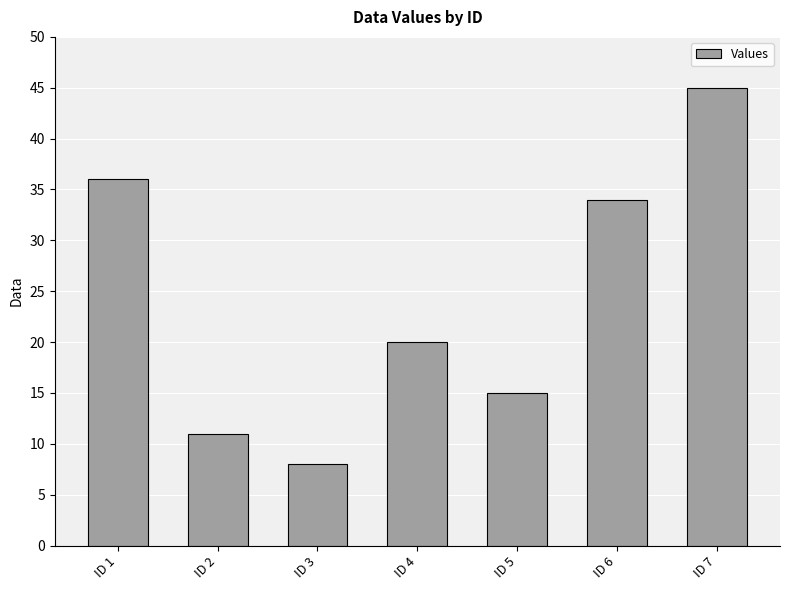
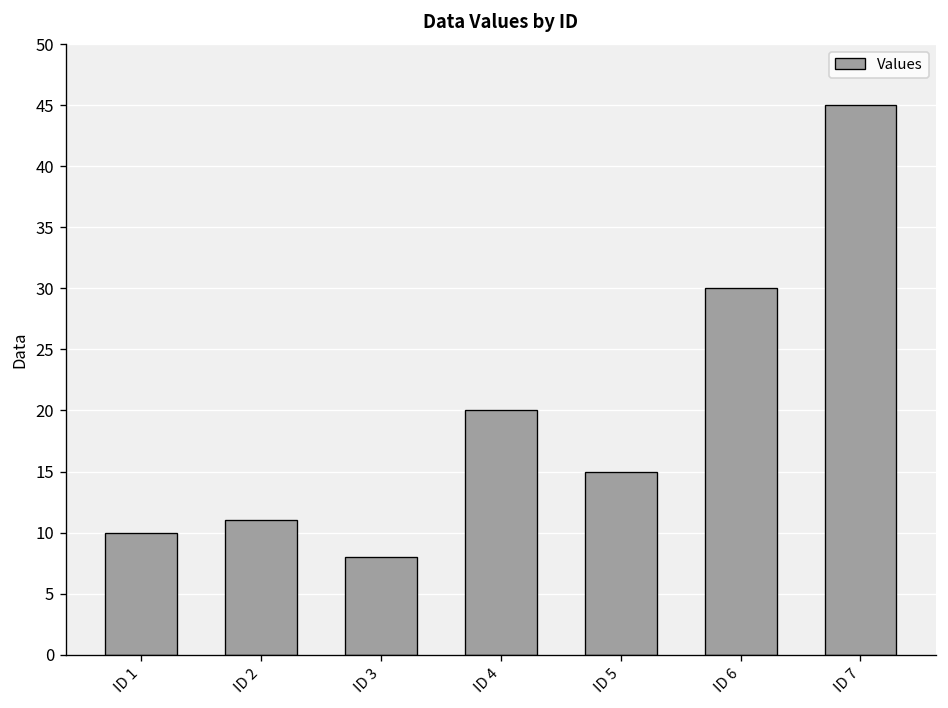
ID 1: 36 -> 10
ID 6: 34 -> 30
